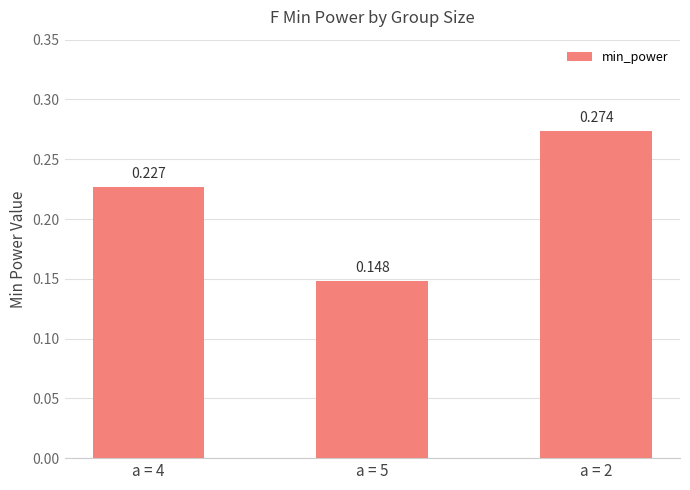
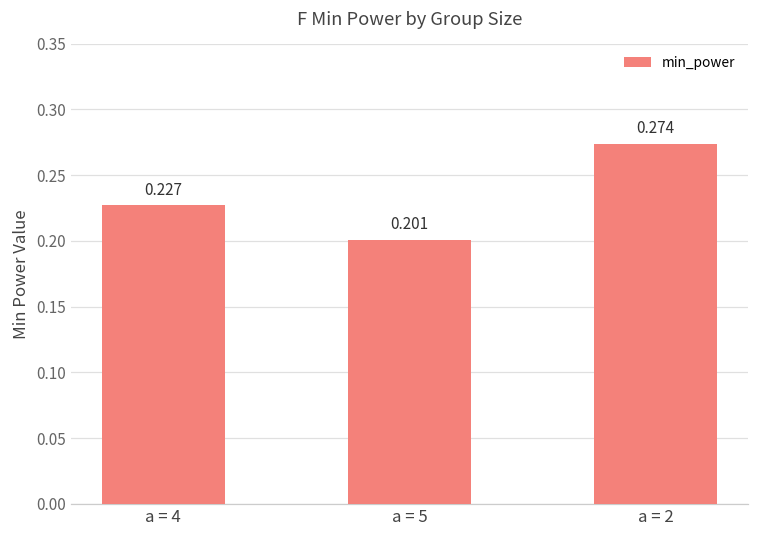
a = 5: 0.148 -> 0.201
